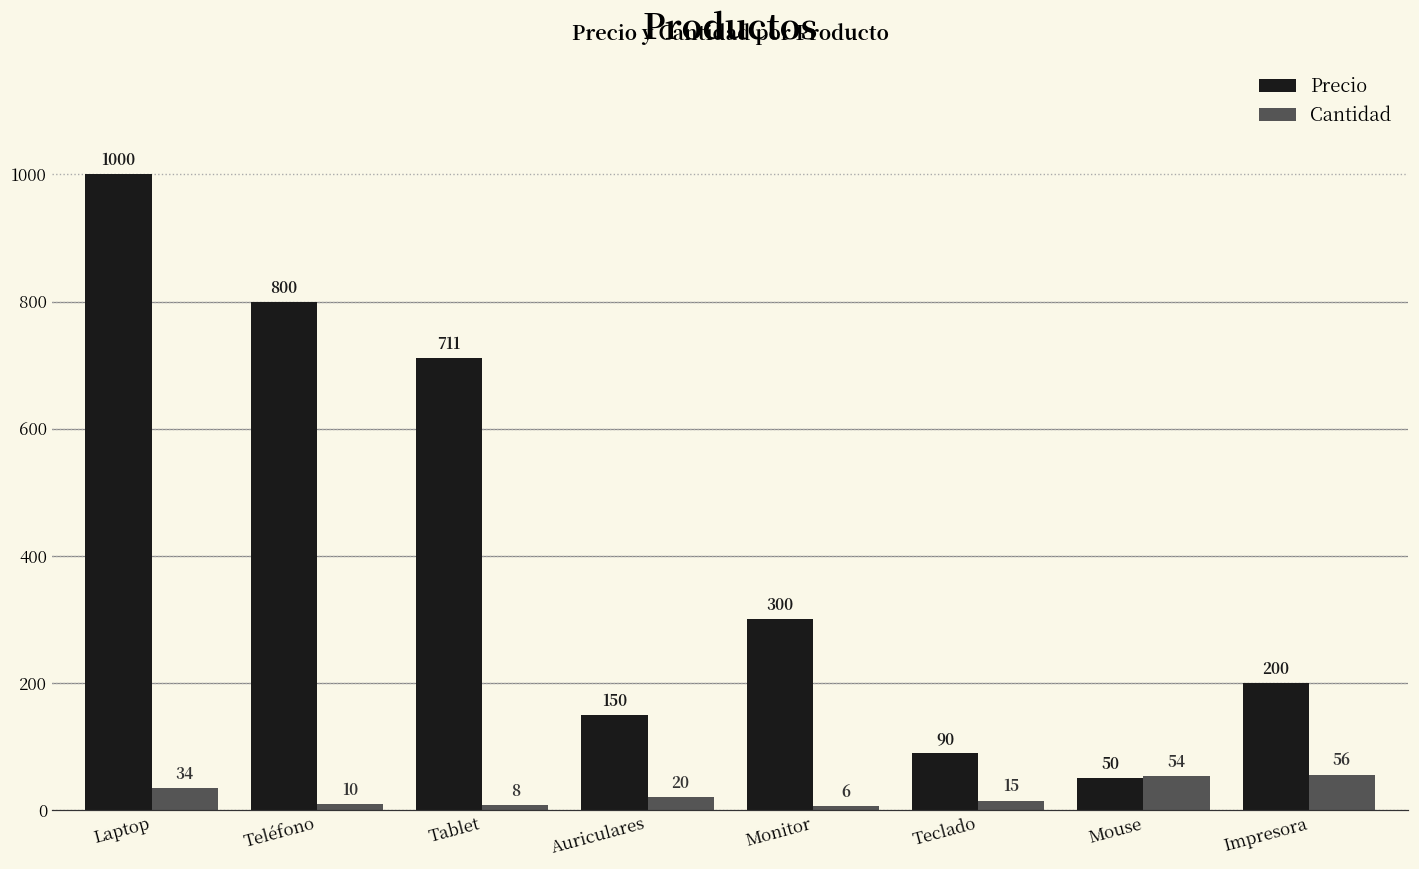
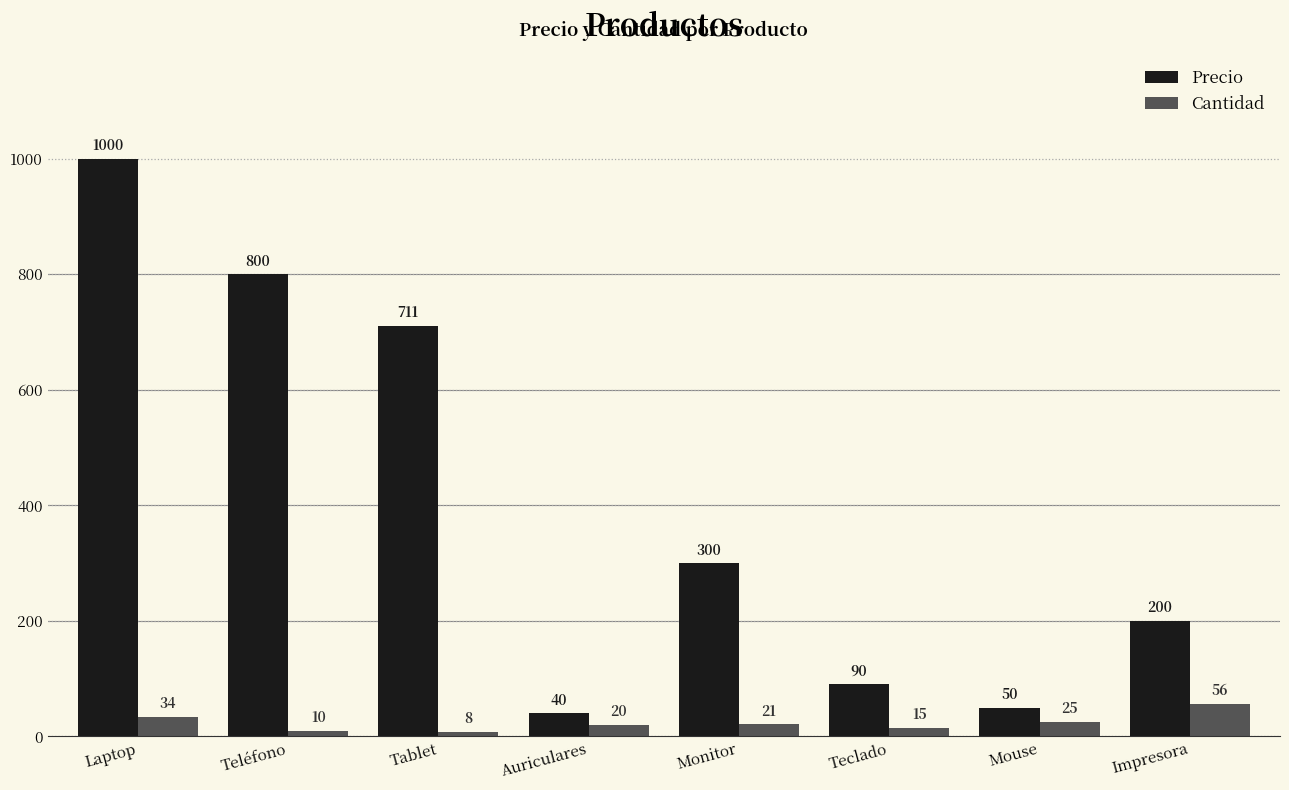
Precio, Auriculares: 150 -> 40
Cantidad, Monitor: 6 -> 21
Cantidad, Mouse: 54 -> 25
